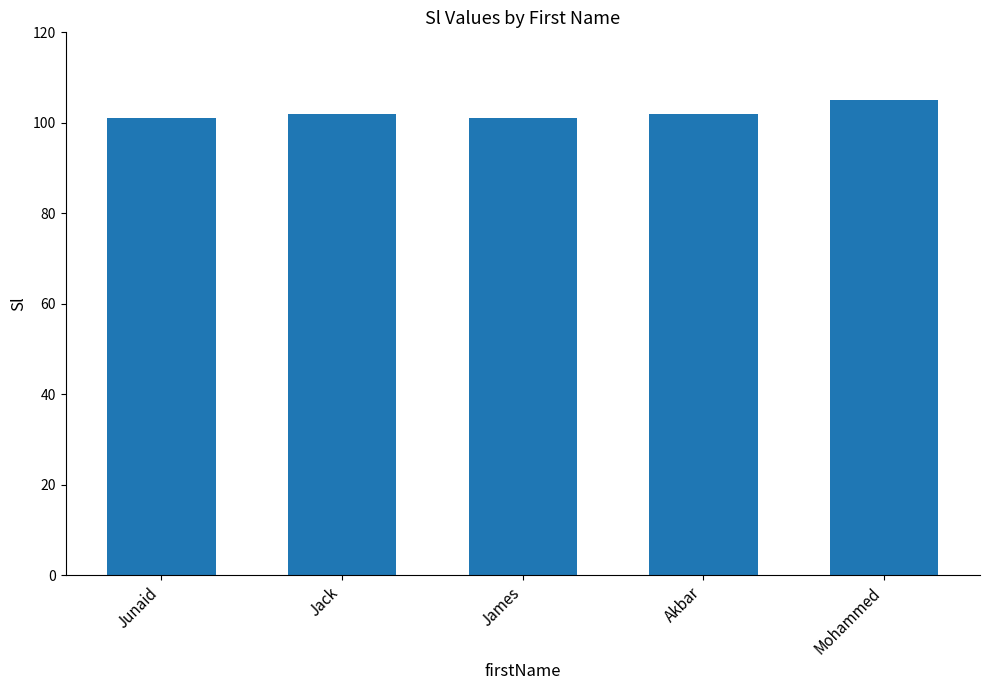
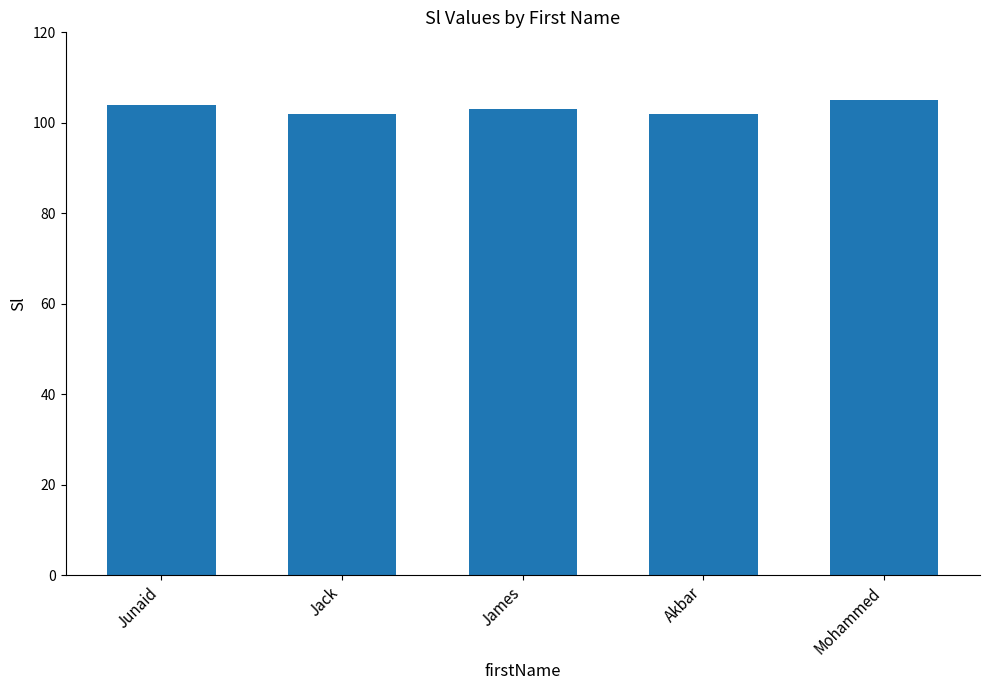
Junaid: 101 -> 104
James: 101 -> 103
